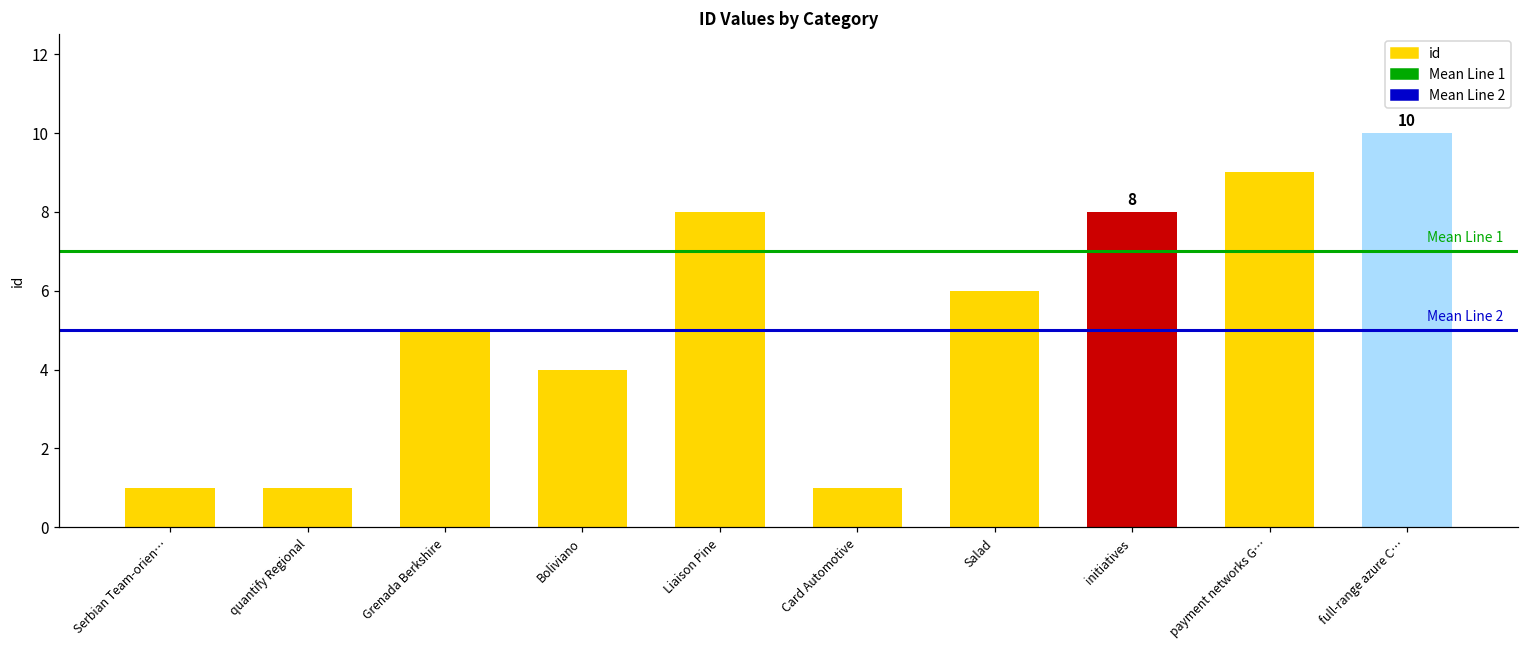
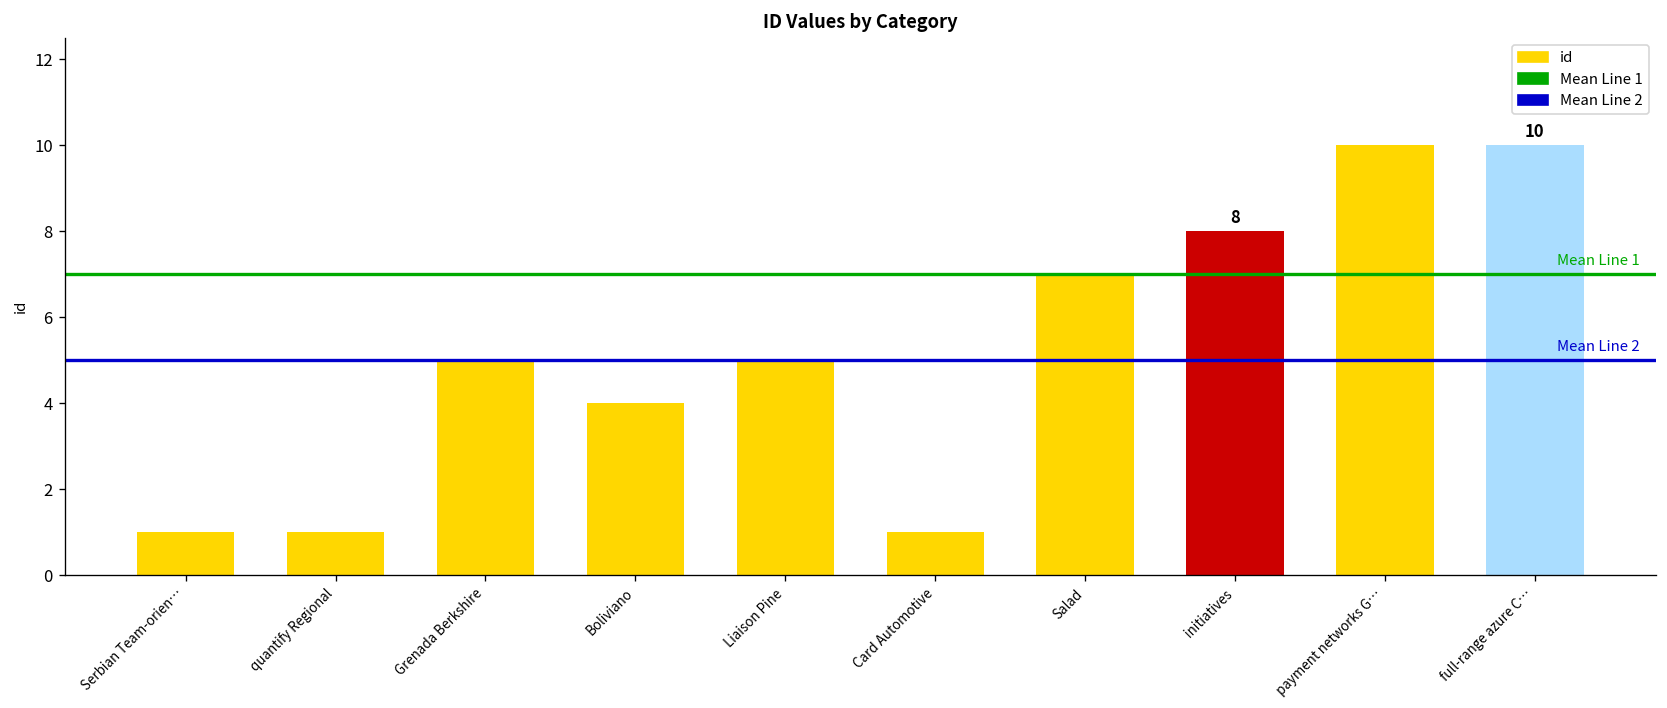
Liaison Pine: 8 -> 5
Salad: 6 -> 7
payment networks G…: 9 -> 10
